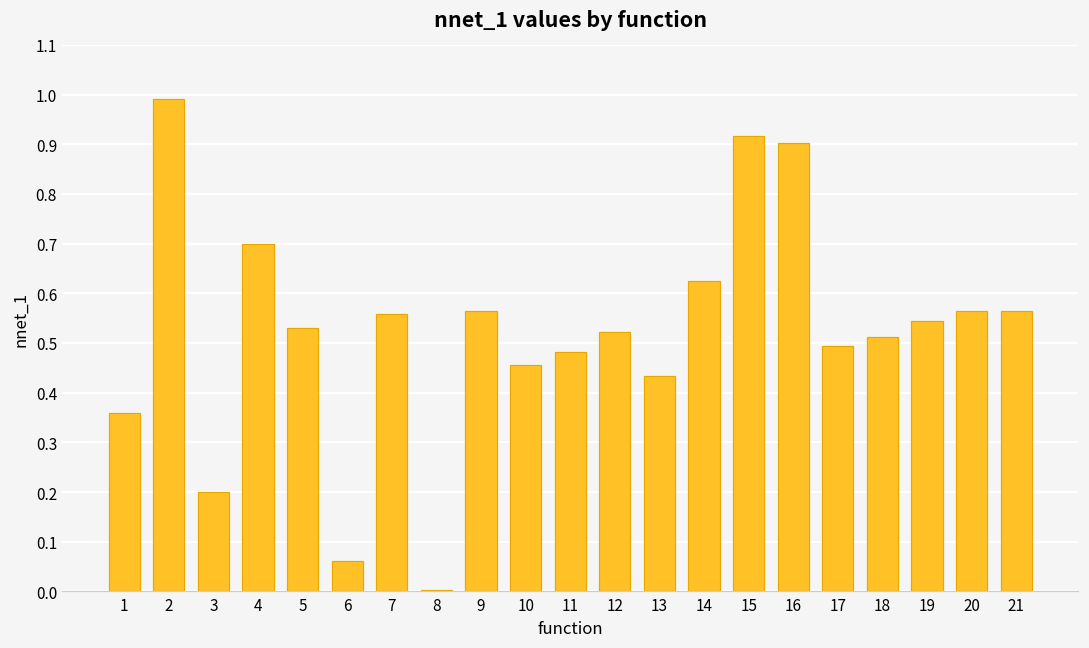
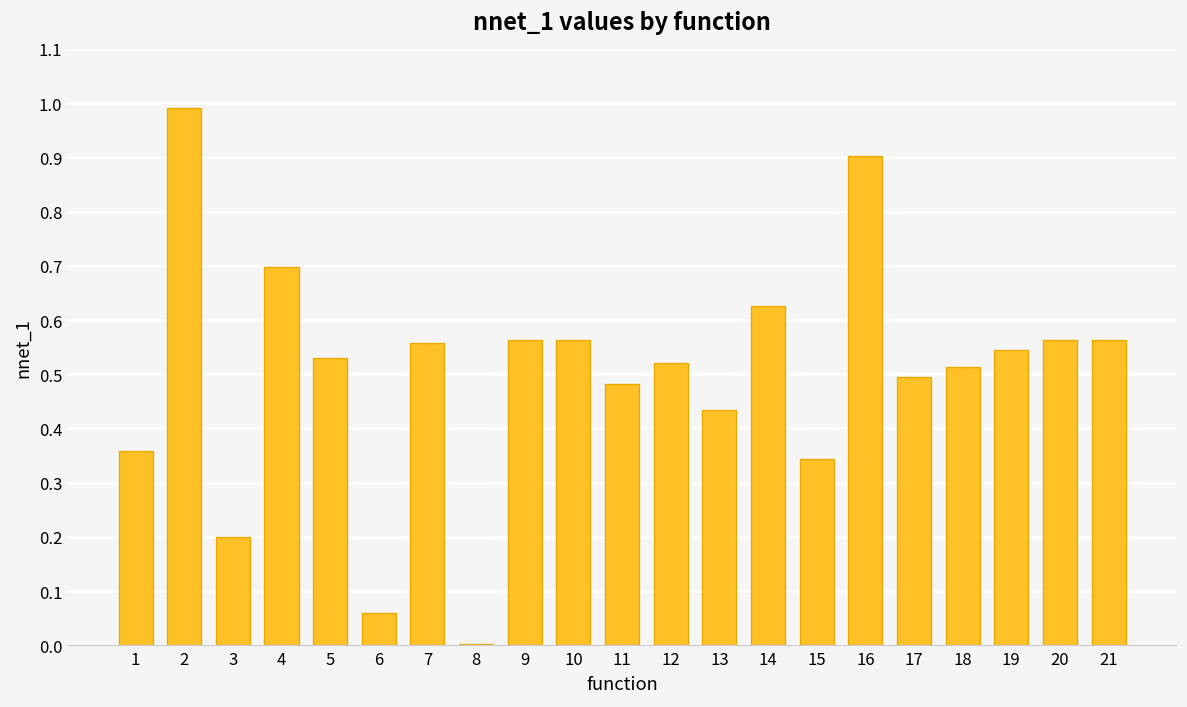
10: 0.46 -> 0.56
15: 0.92 -> 0.34
